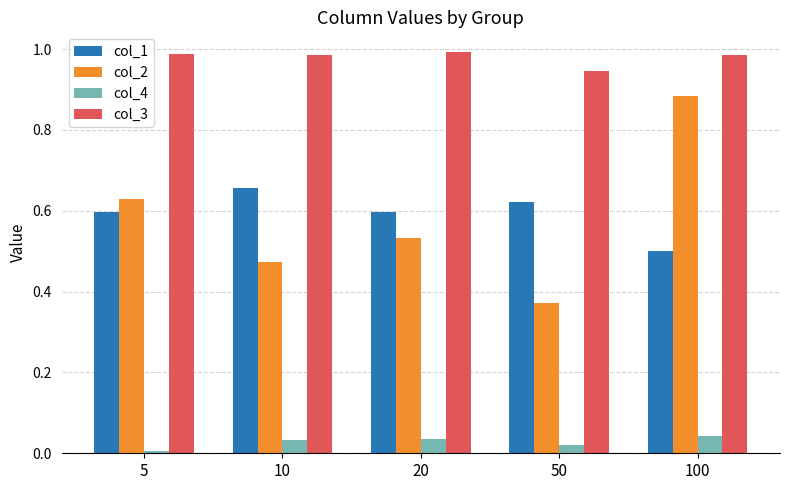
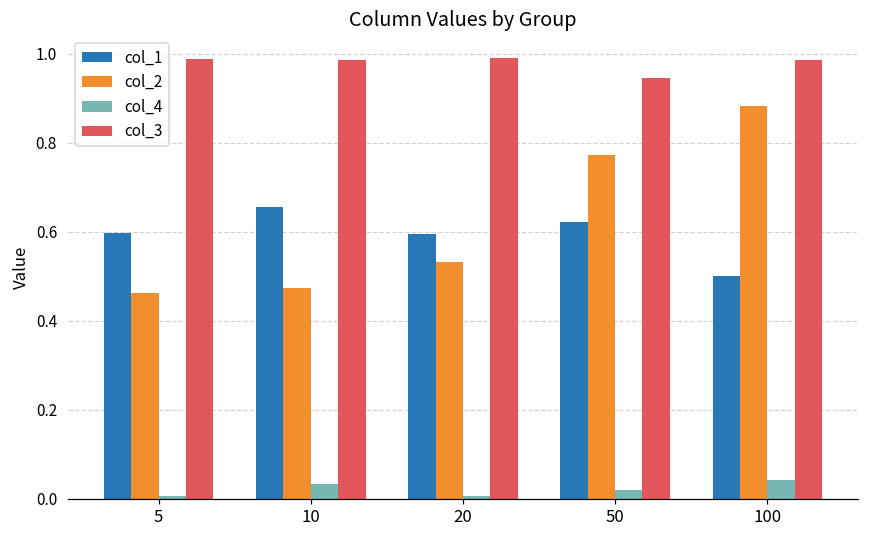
col_2, 5: 0.63 -> 0.46
col_4, 20: 0.03 -> 0.01
col_2, 50: 0.37 -> 0.77
